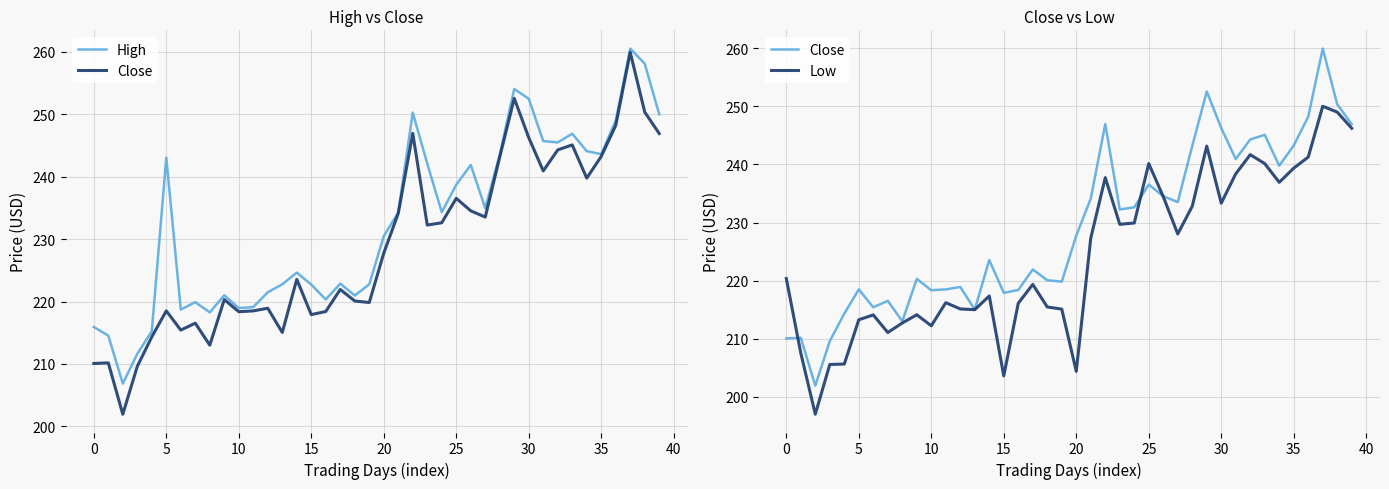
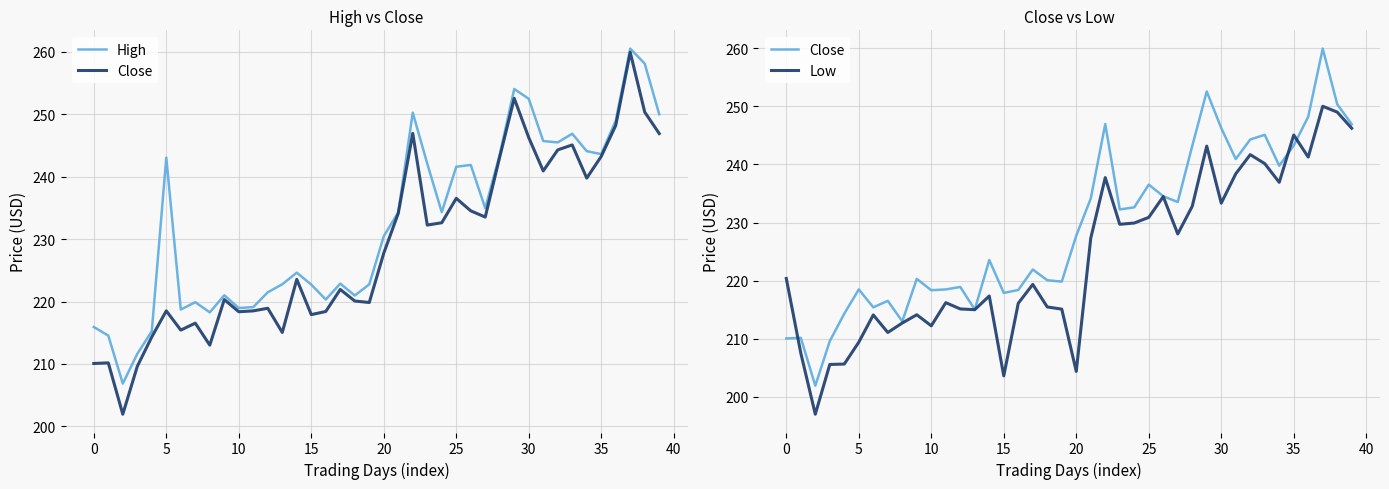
High vs Close, High, 25: 239 -> 242
Close vs Low, Low, 5: 213 -> 209
Close vs Low, Low, 25: 240 -> 231
Close vs Low, Low, 35: 239 -> 245
